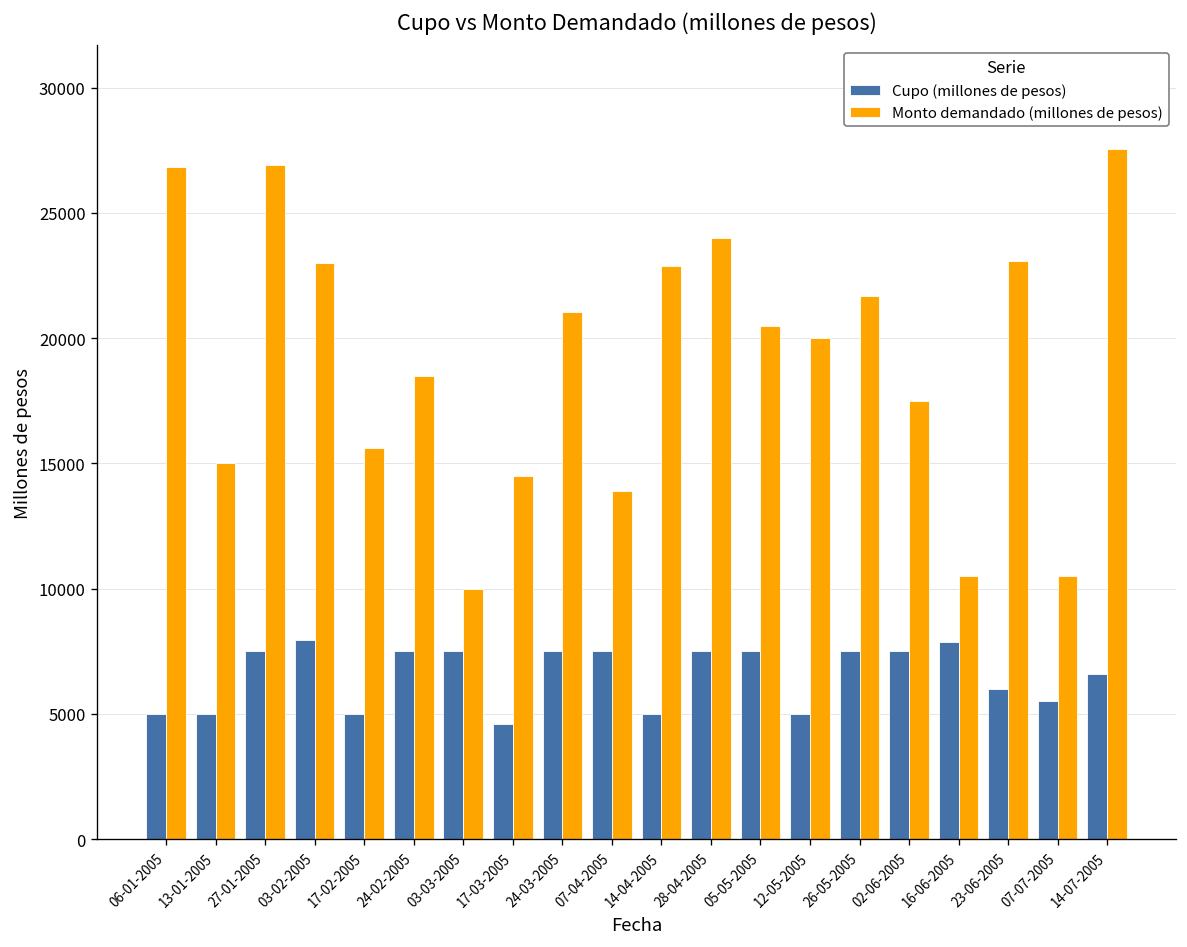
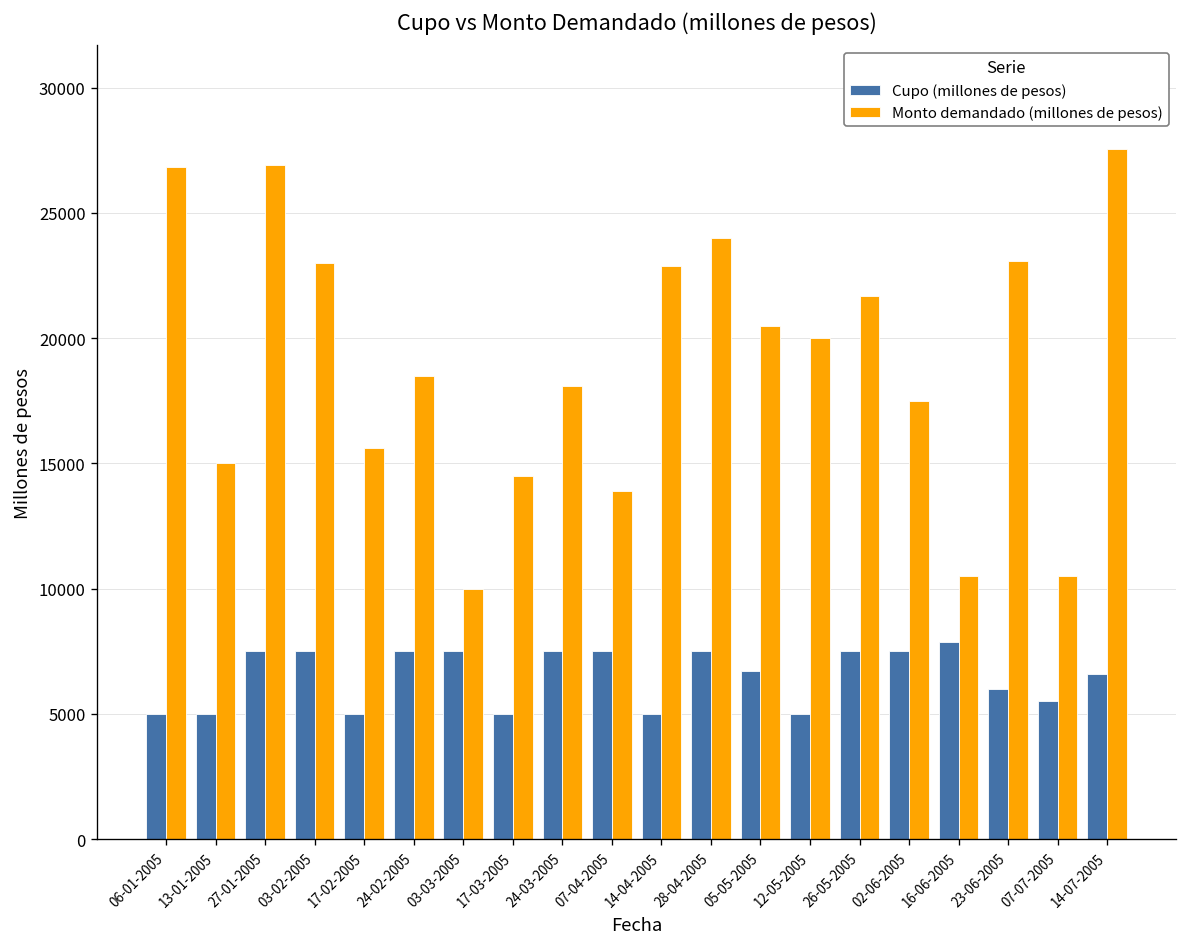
Cupo (millones de pesos), 03-02-2005: 8000 -> 7500
Cupo (millones de pesos), 17-03-2005: 4600 -> 5000
Monto demandado (millones de pesos), 24-03-2005: 21100 -> 18100
Cupo (millones de pesos), 05-05-2005: 7500 -> 6700
